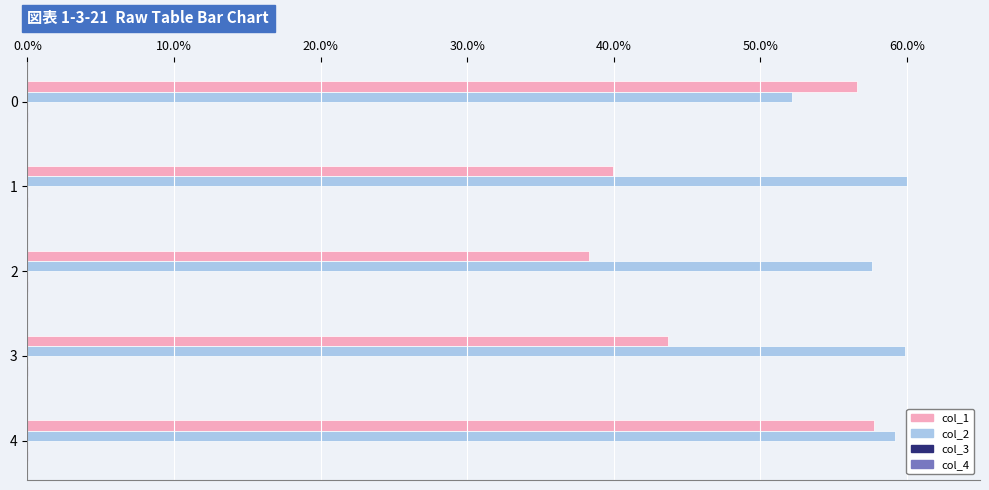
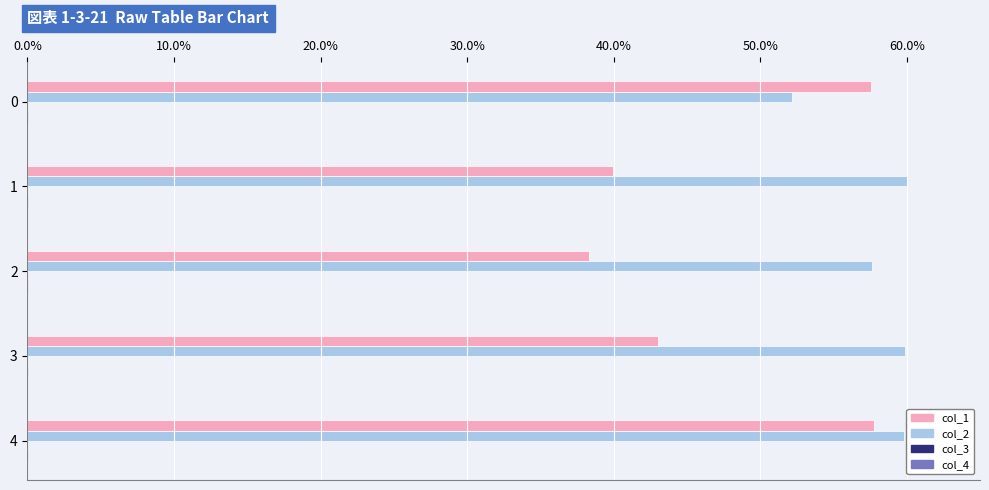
col_1, 0: 56.6% -> 57.6%
col_1, 3: 43.7% -> 43.0%
col_2, 4: 59.2% -> 59.8%
